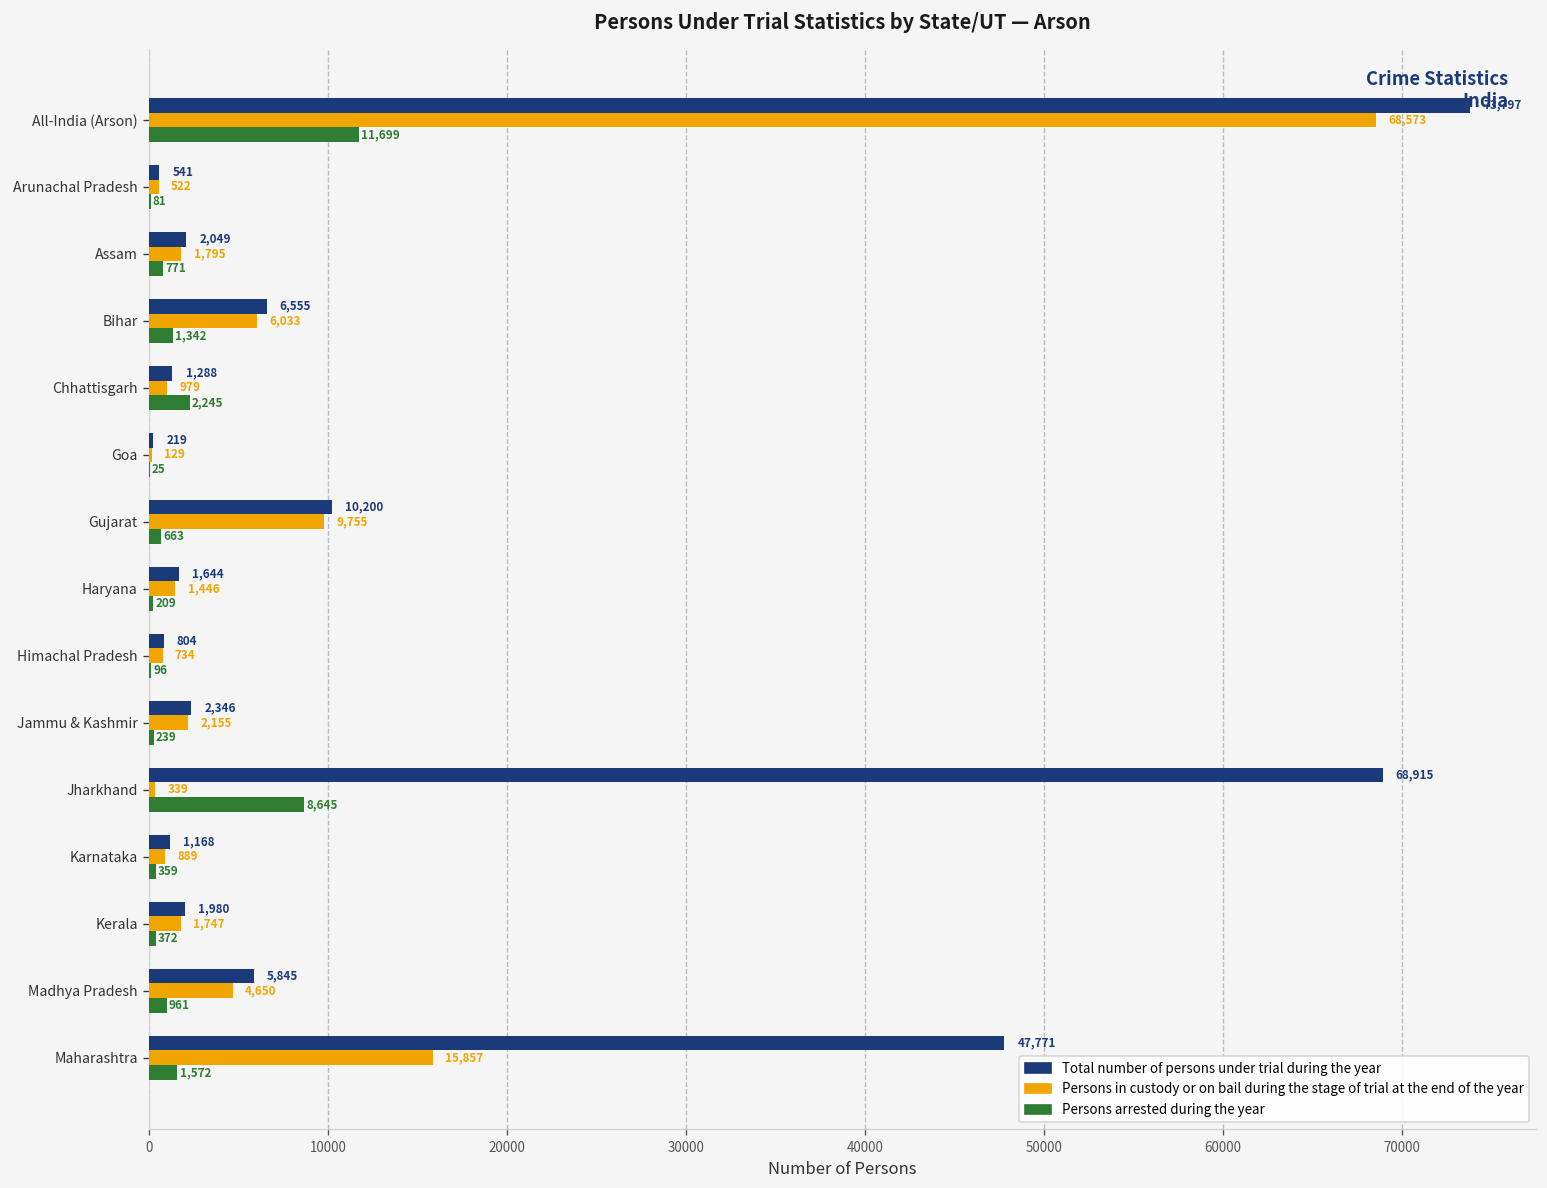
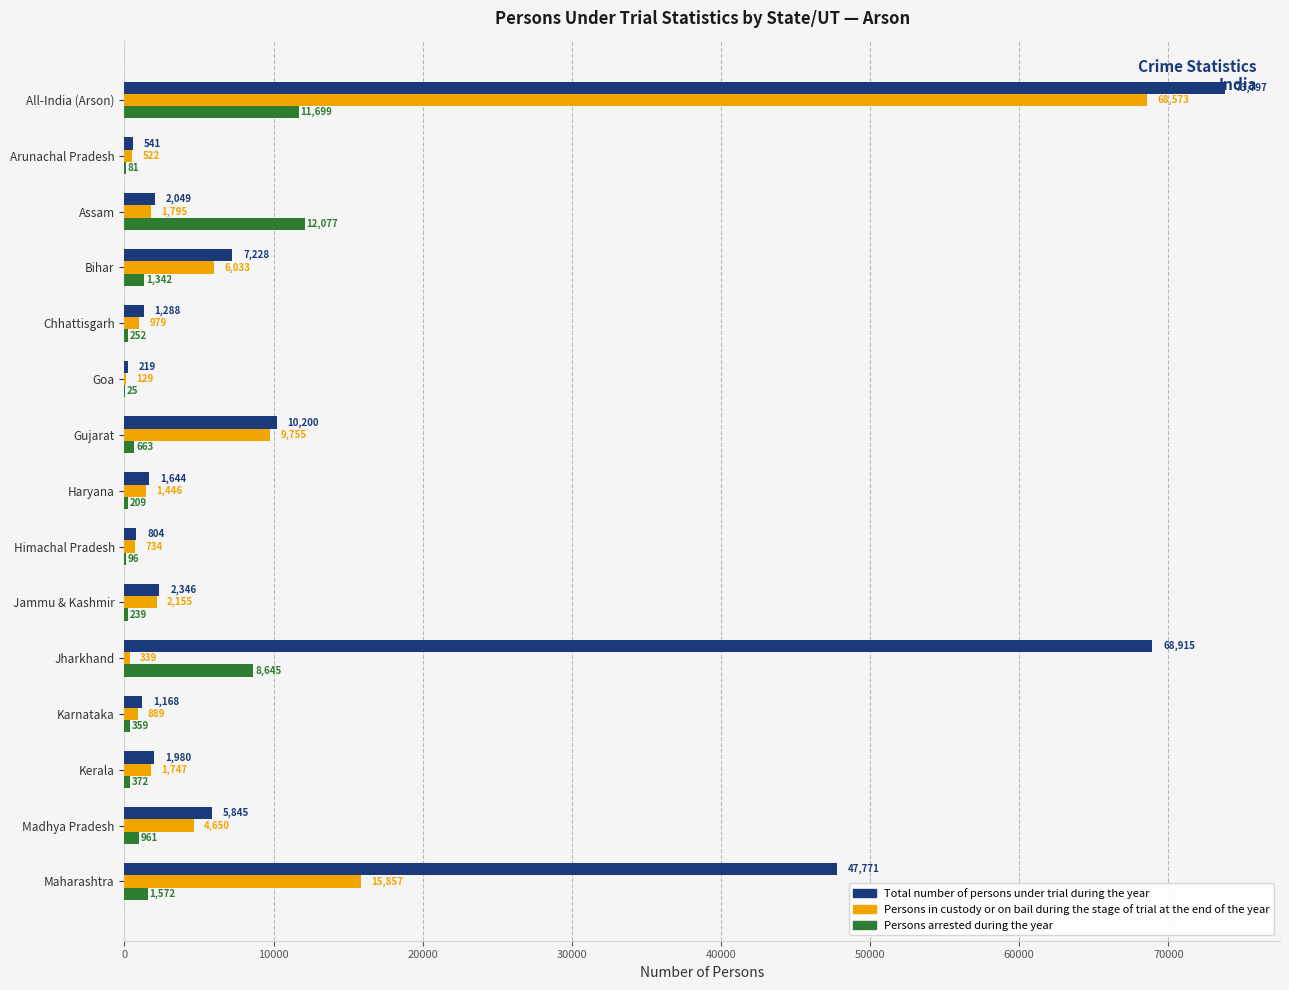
Persons arrested during the year, Assam: 771 -> 12,077
Total number of persons under trial during the year, Bihar: 6,555 -> 7,228
Persons arrested during the year, Chhattisgarh: 2,245 -> 252
